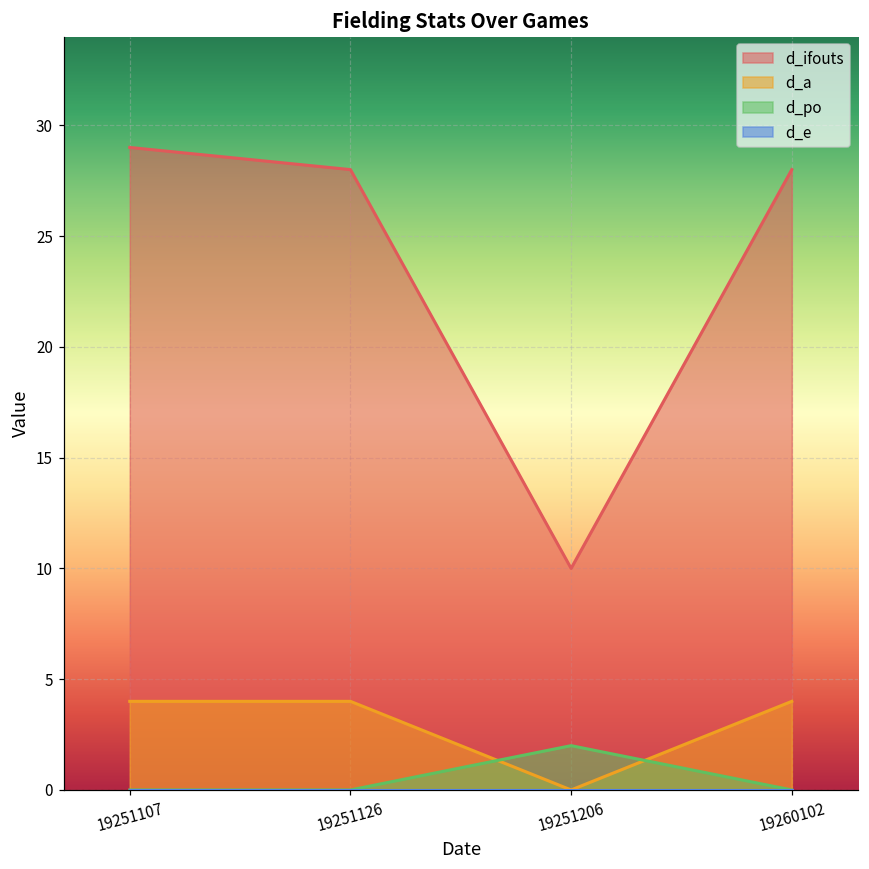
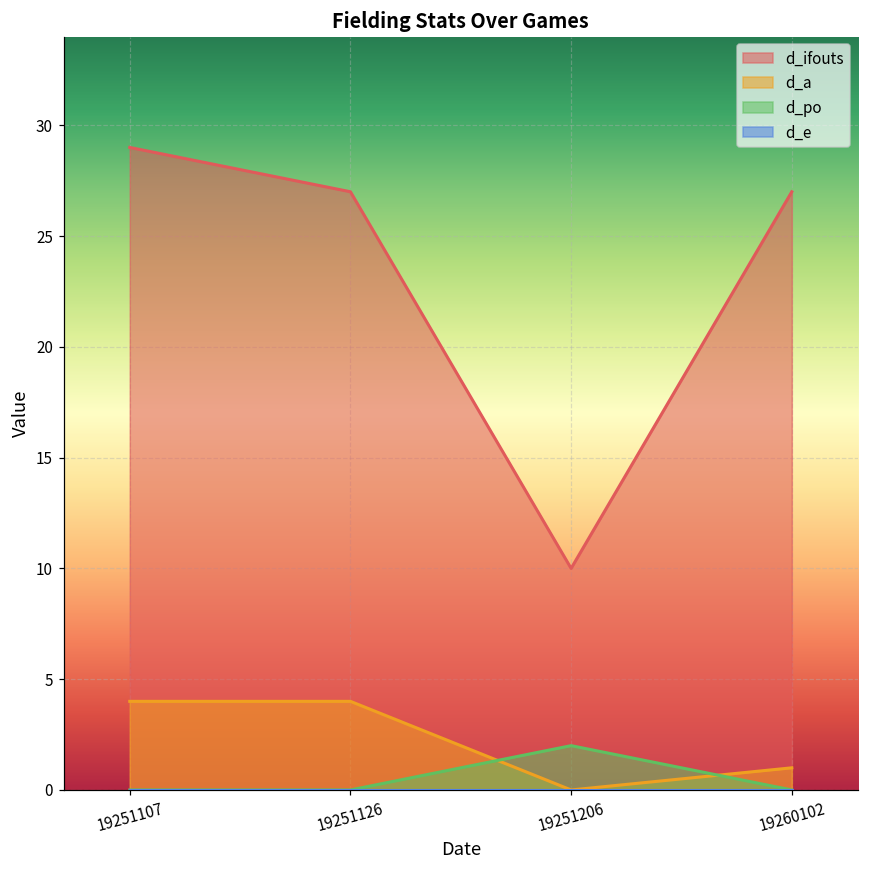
d_ifouts, 19251126: 28 -> 27
d_ifouts, 19260102: 28 -> 27
d_a, 19260102: 4 -> 1
